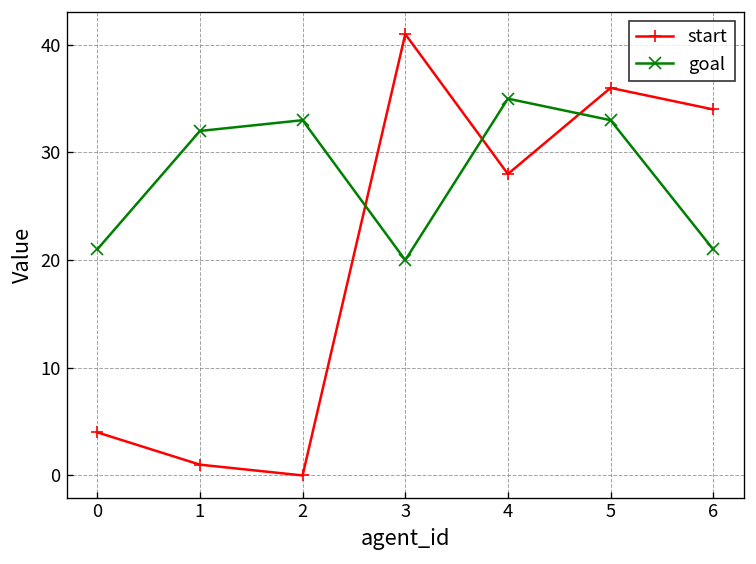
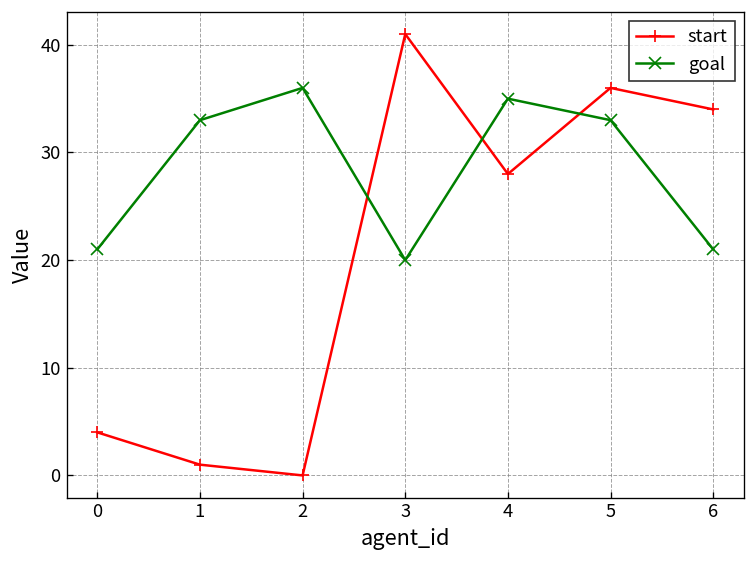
goal, 1: 32 -> 33
goal, 2: 33 -> 36
